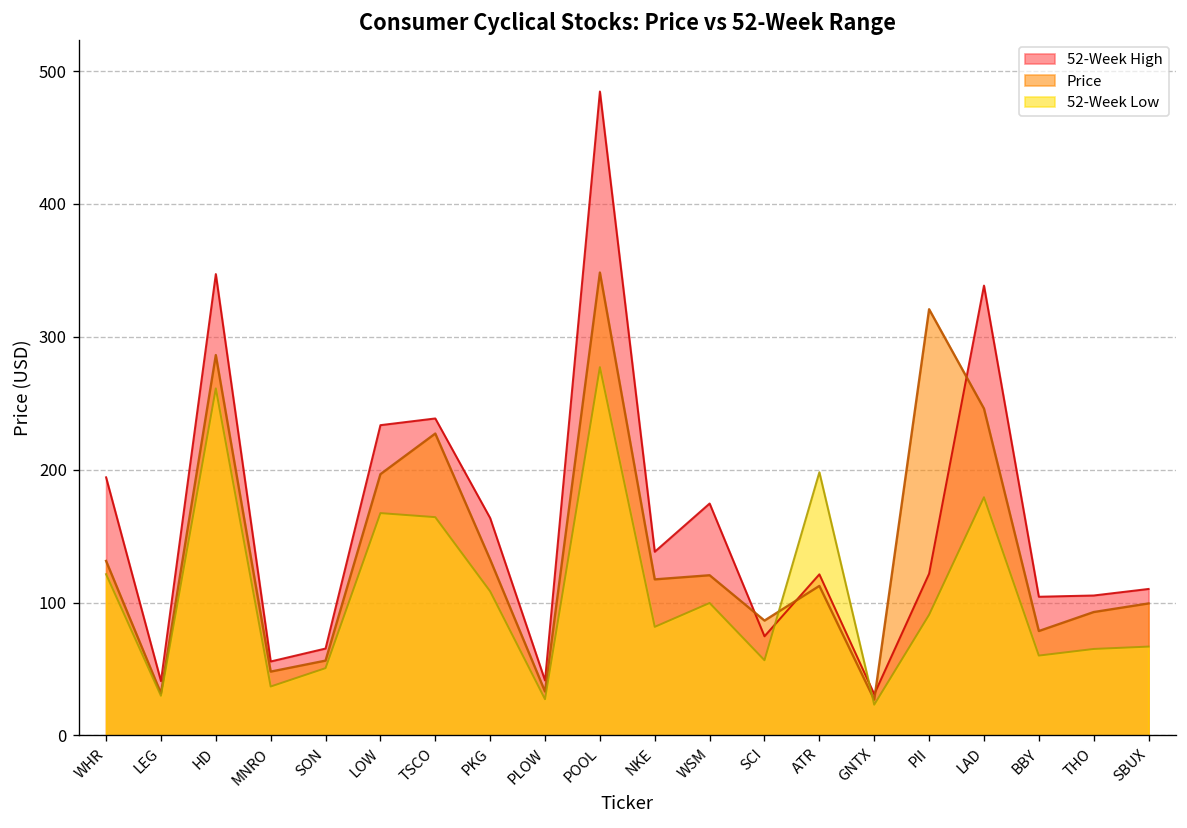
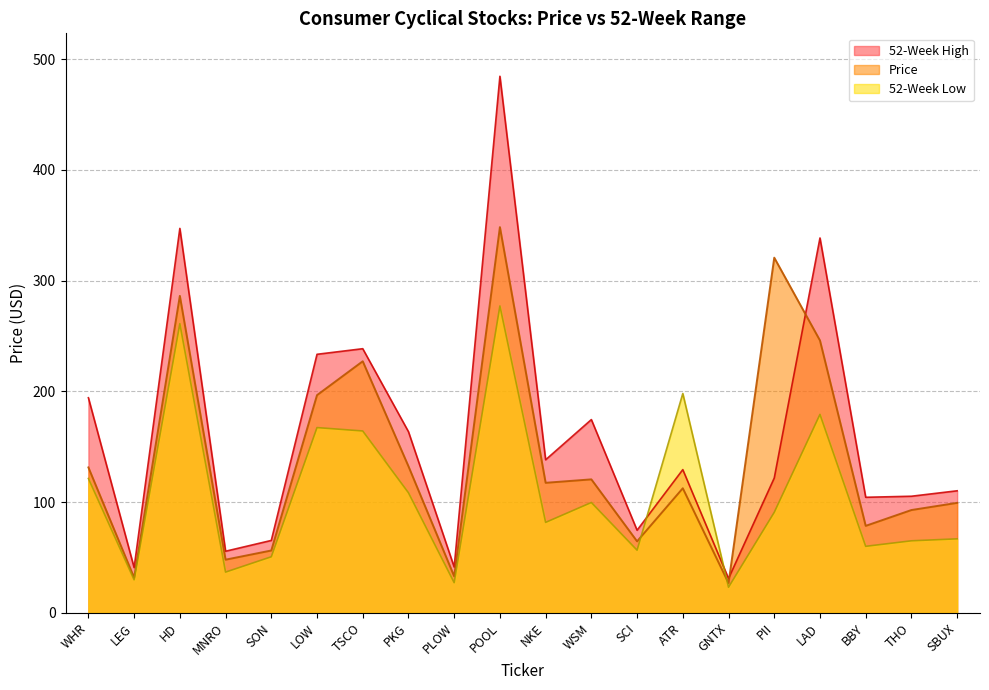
Price, SCI: 86 -> 65
52-Week High, ATR: 121 -> 129
